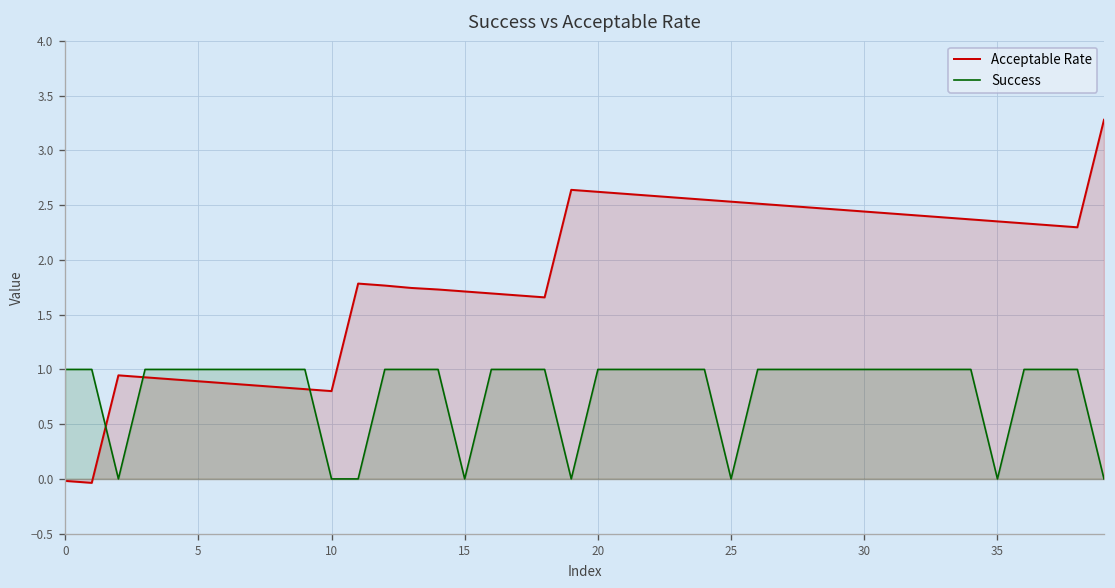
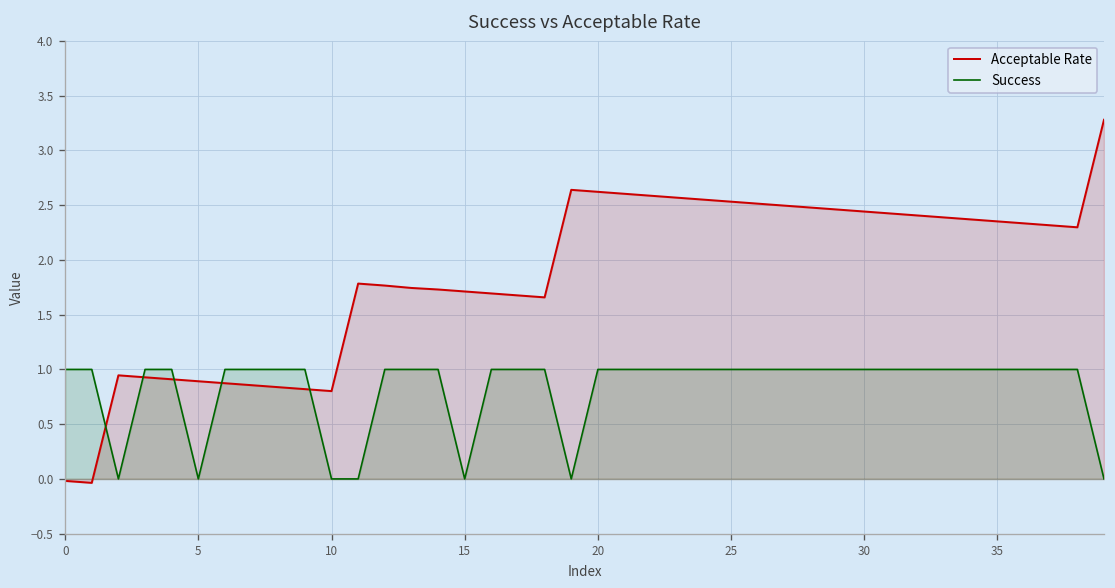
Success, 5: 1 -> 0
Success, 25: 0 -> 1
Success, 35: 0 -> 1
